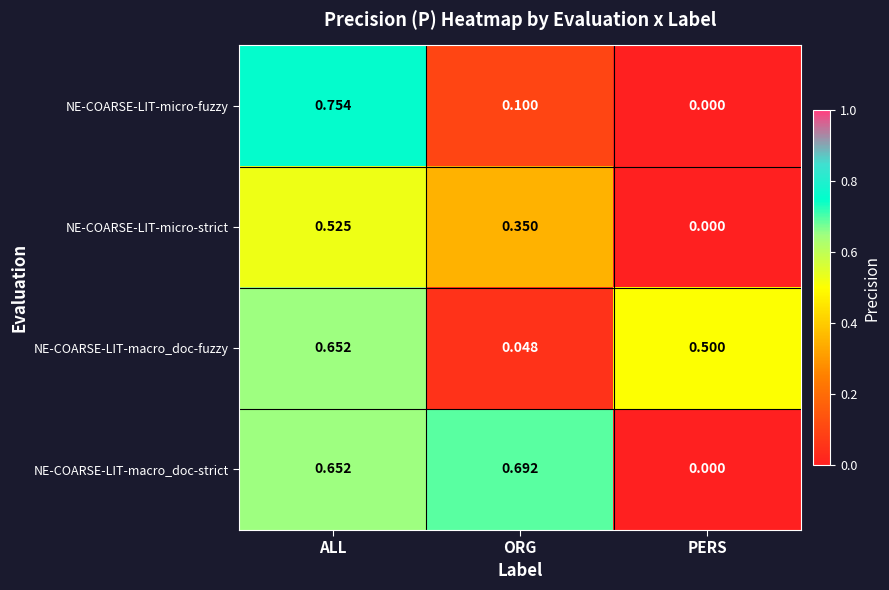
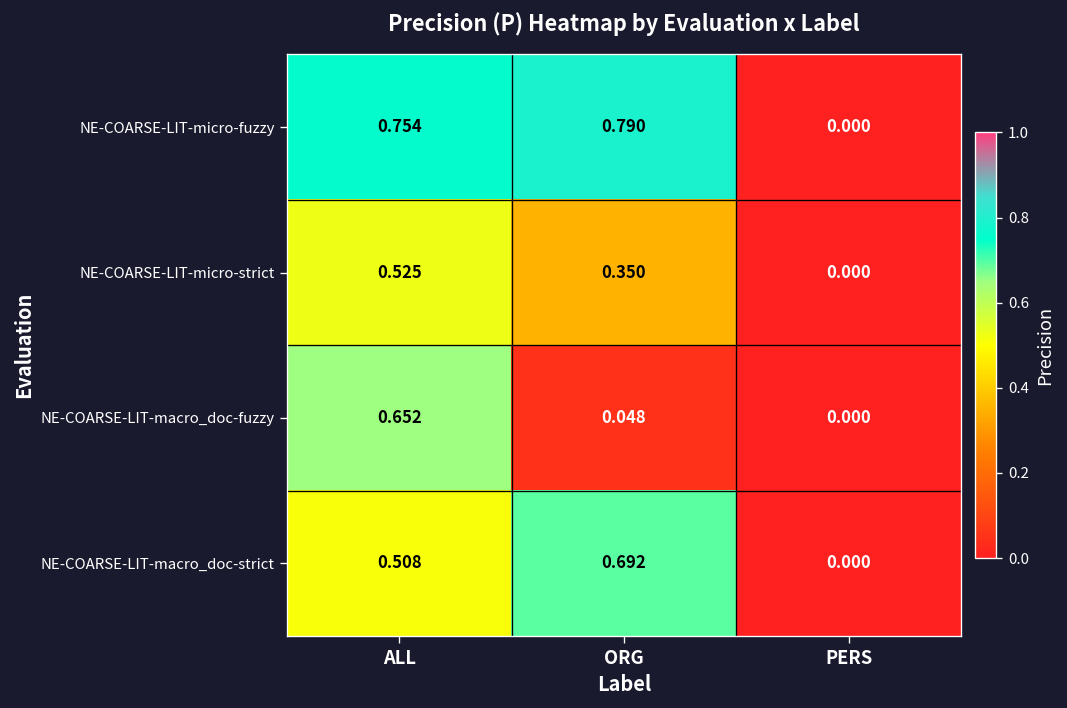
NE-COARSE-LIT-micro-fuzzy, ORG: 0.100 -> 0.790
NE-COARSE-LIT-macro_doc-fuzzy, PERS: 0.500 -> 0.000
NE-COARSE-LIT-macro_doc-strict, ALL: 0.652 -> 0.508
